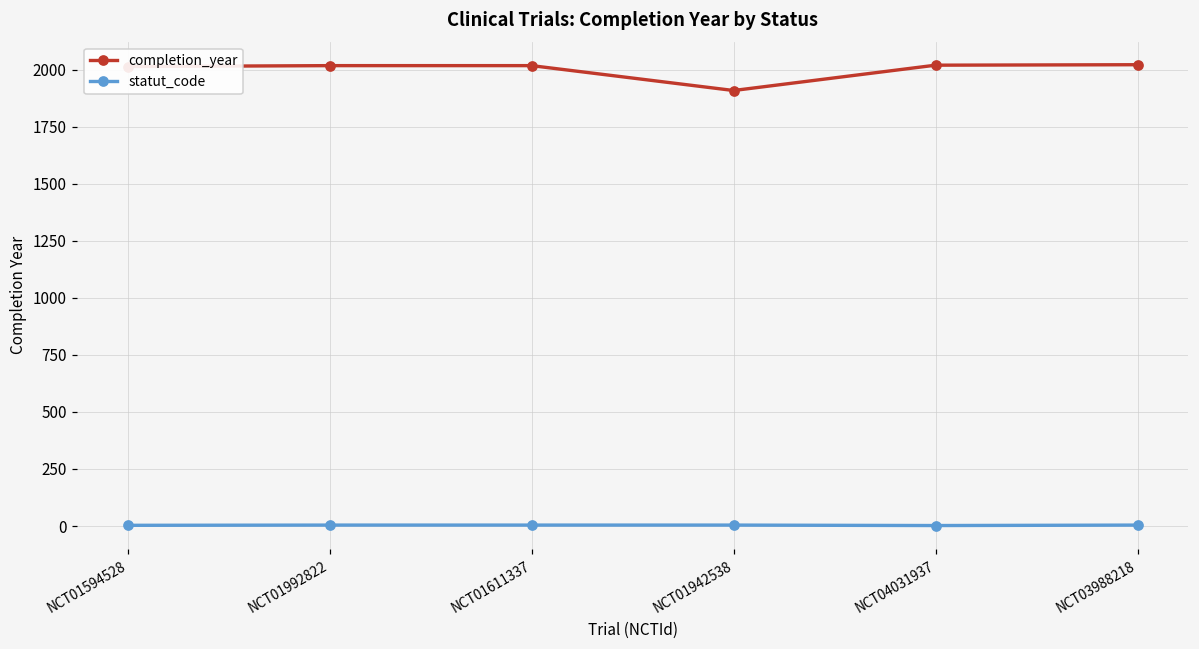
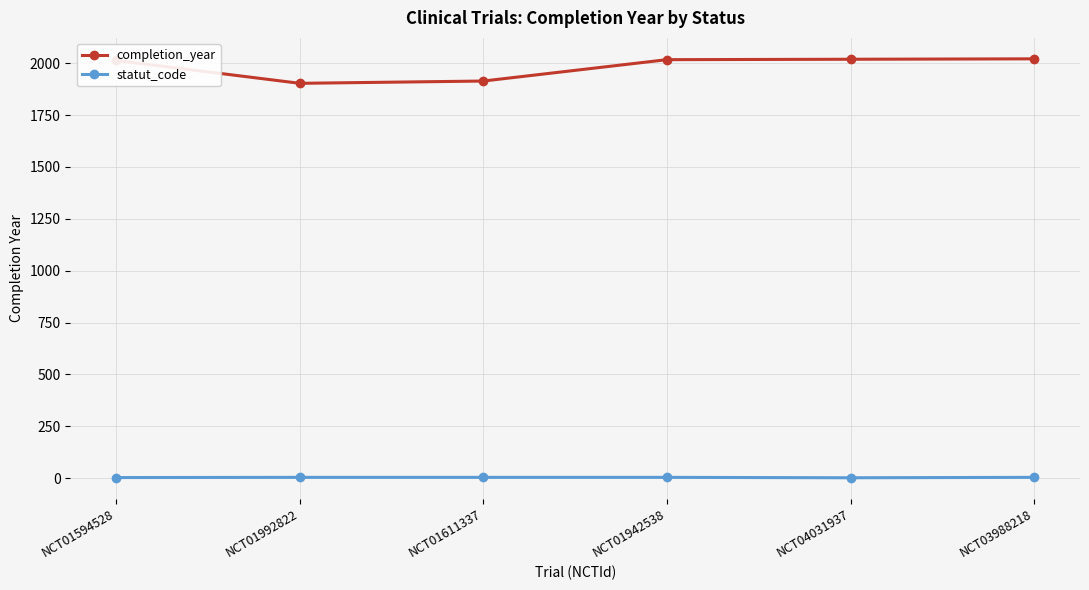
completion_year, NCT01992822: 2020 -> 1900
completion_year, NCT01611337: 2020 -> 1910
completion_year, NCT01942538: 1910 -> 2020
